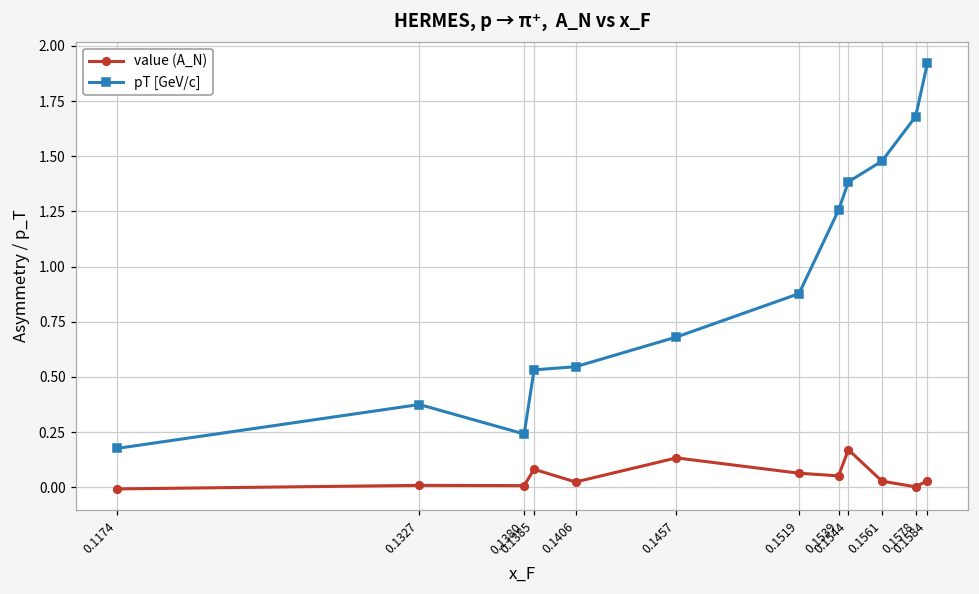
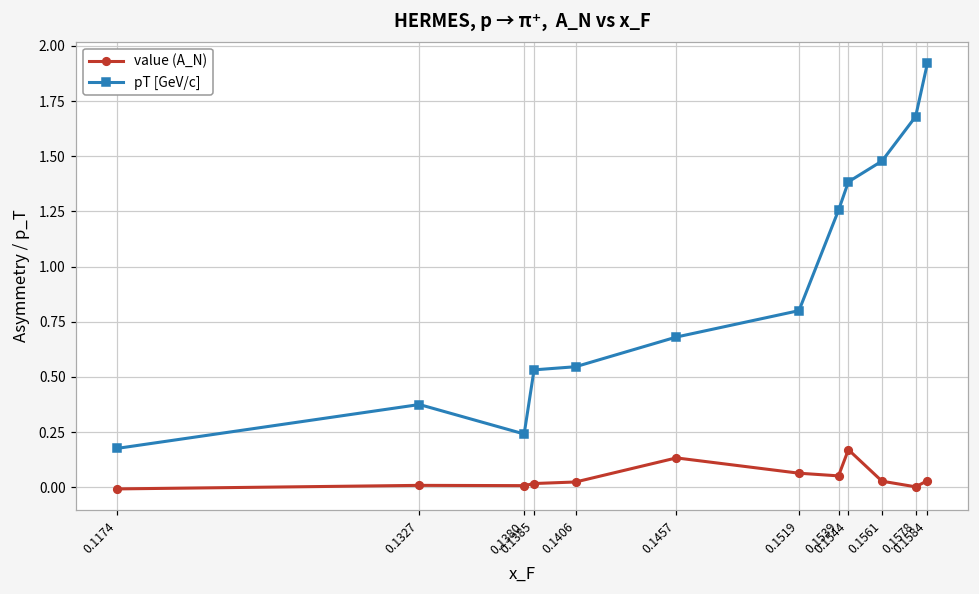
value (A_N), 0.1385: 0.08 -> 0.02
pT [GeV/c], 0.1519: 0.88 -> 0.80
